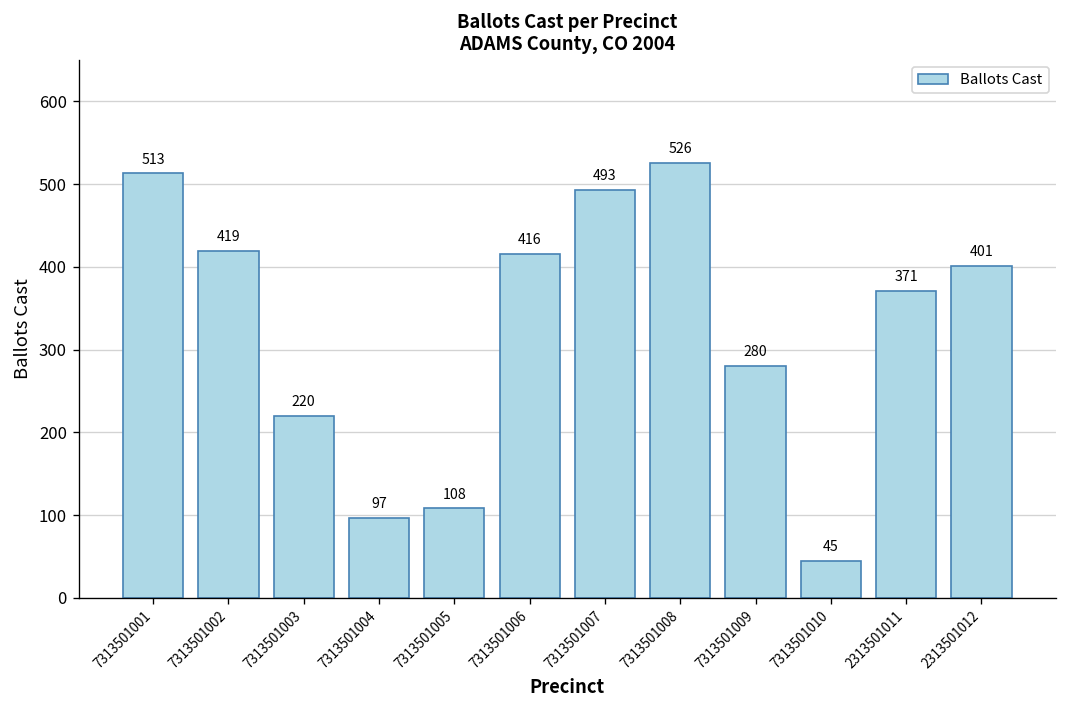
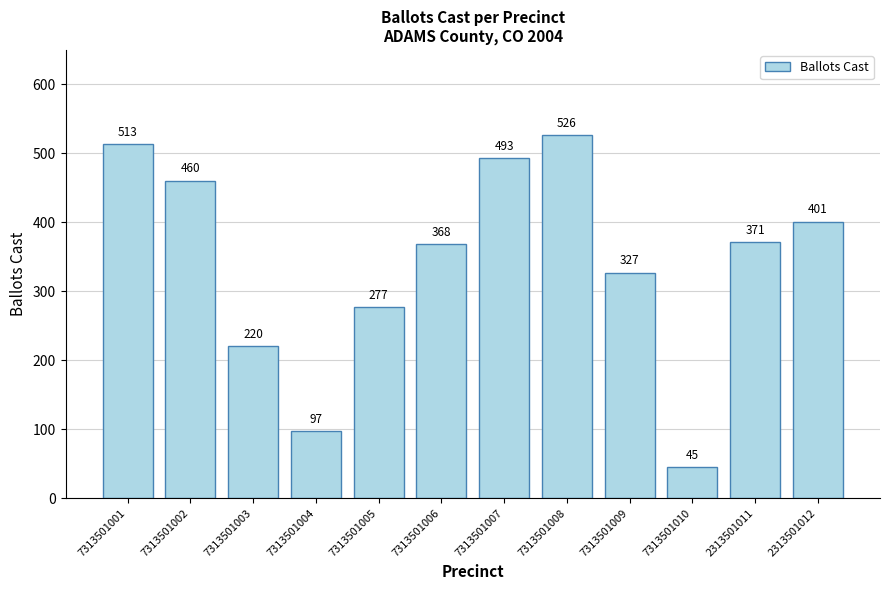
7313501002: 419 -> 460
7313501005: 108 -> 277
7313501006: 416 -> 368
7313501009: 280 -> 327
